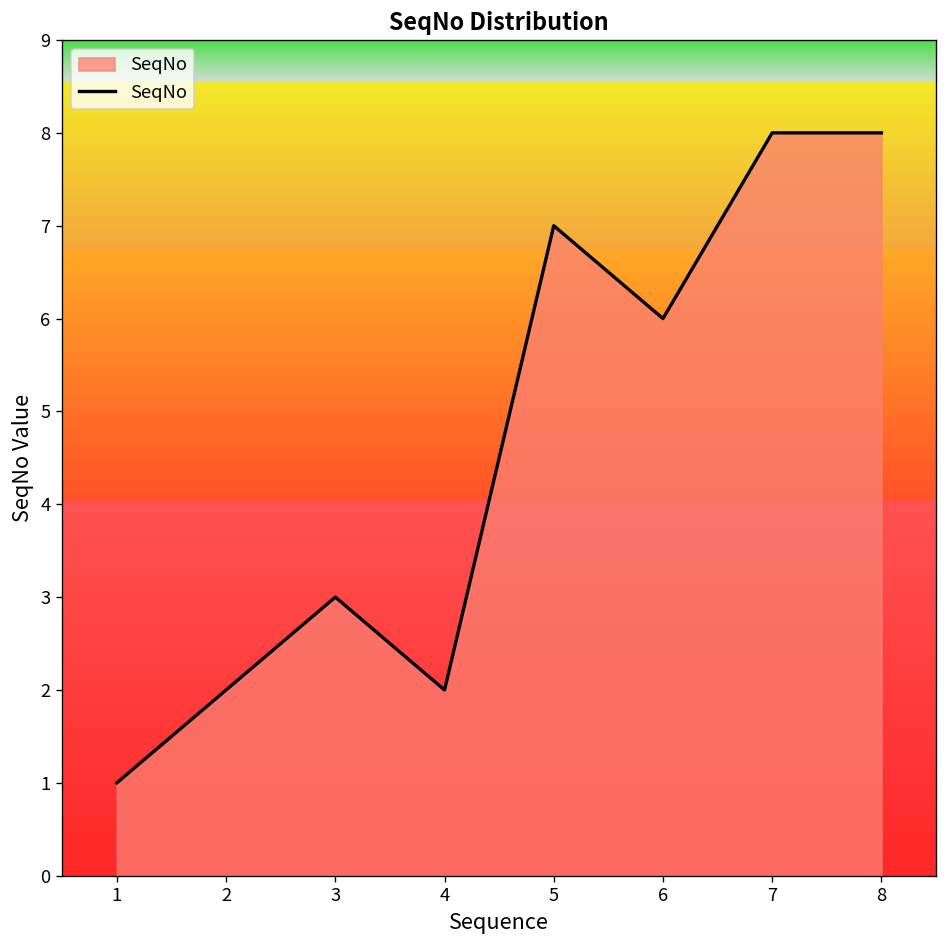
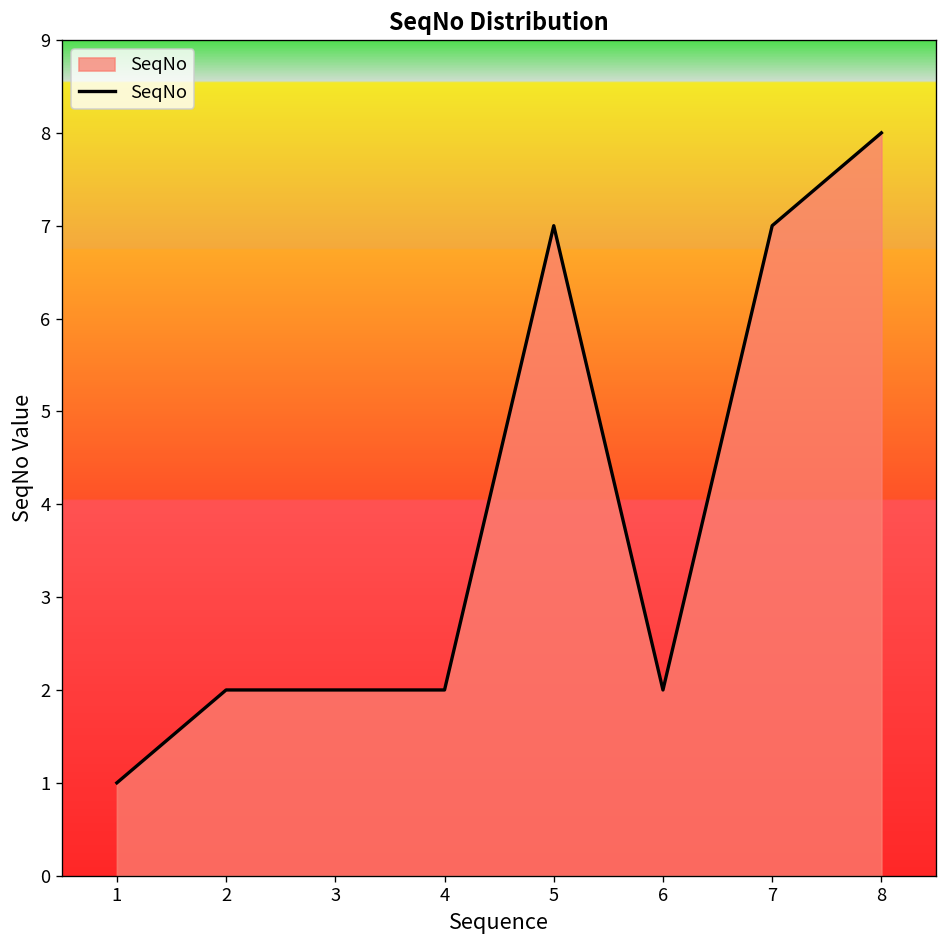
3: 3 -> 2
6: 6 -> 2
7: 8 -> 7
